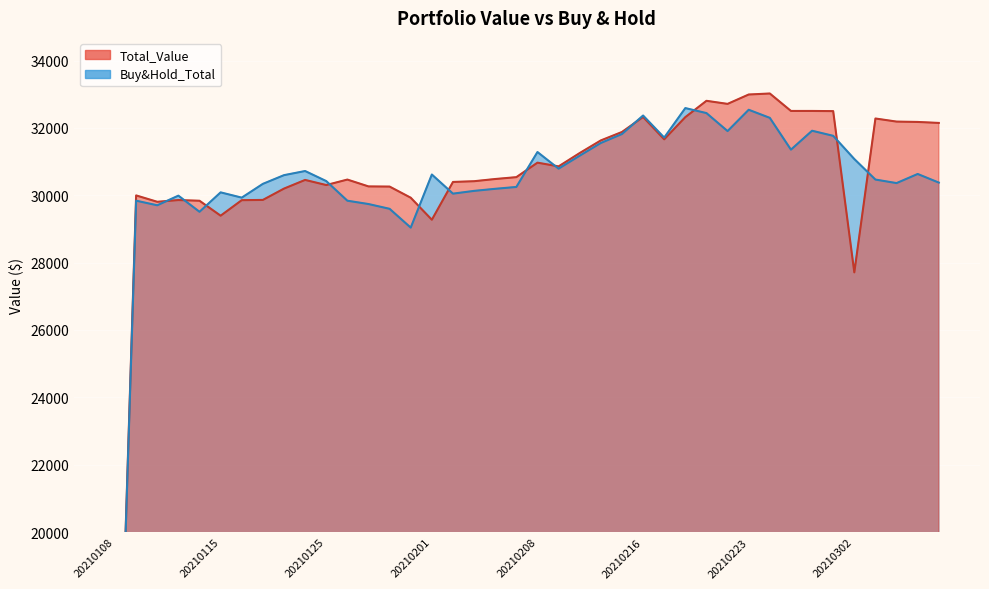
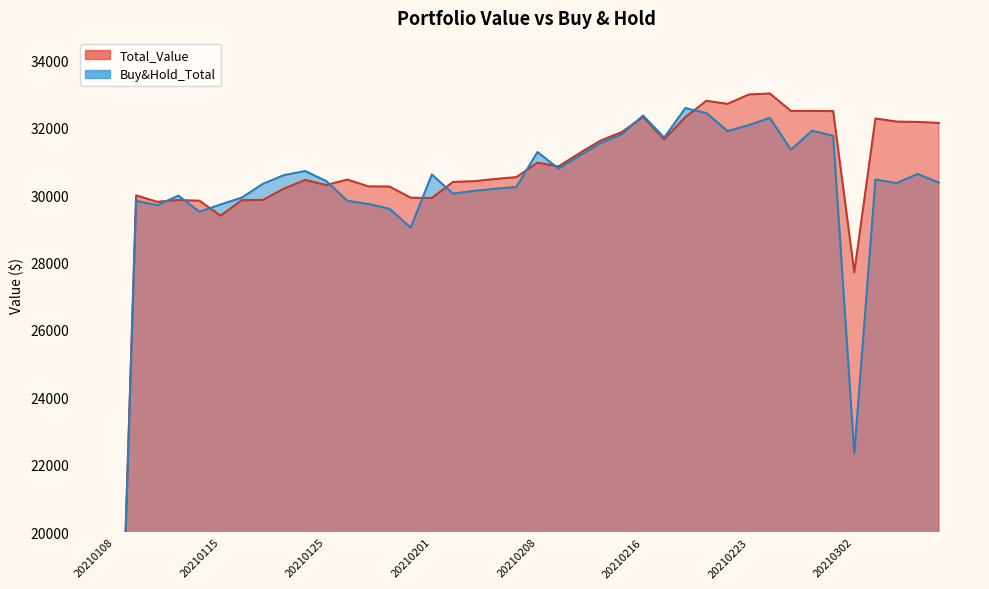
Buy&Hold_Total, 20210115: 30100 -> 29700
Total_Value, 20210201: 29300 -> 29900
Buy&Hold_Total, 20210223: 32500 -> 32100
Buy&Hold_Total, 20210302: 31100 -> 22300
